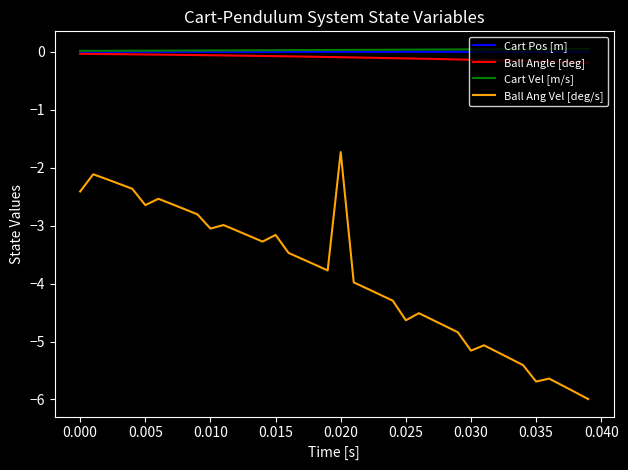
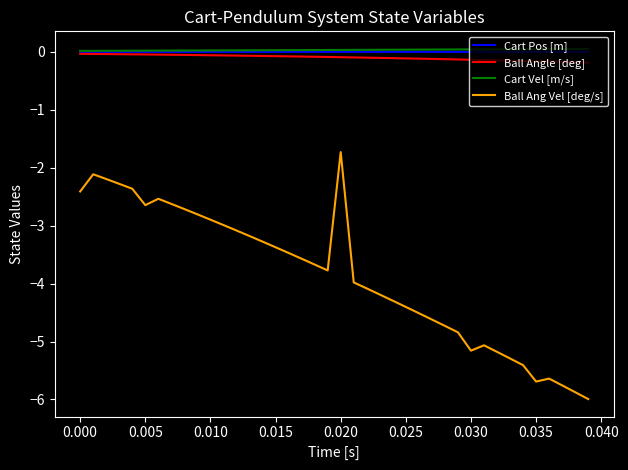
Ball Ang Vel [deg/s], 0.010: -3.0 -> -2.9
Ball Ang Vel [deg/s], 0.015: -3.2 -> -3.4
Ball Ang Vel [deg/s], 0.025: -4.6 -> -4.4
